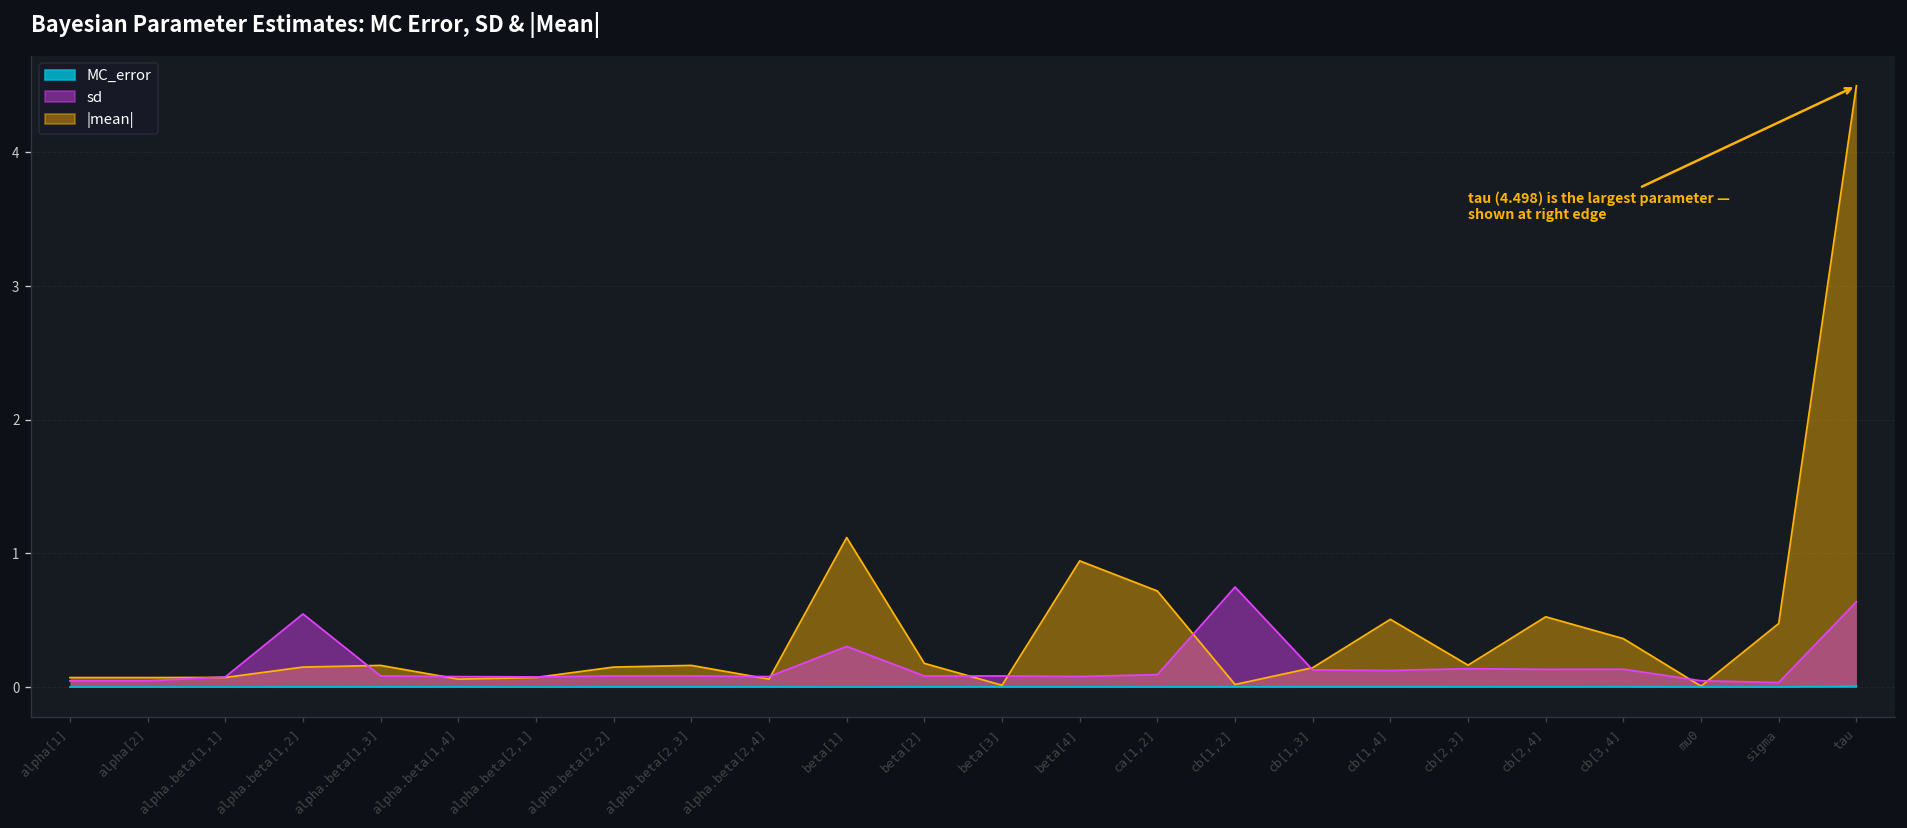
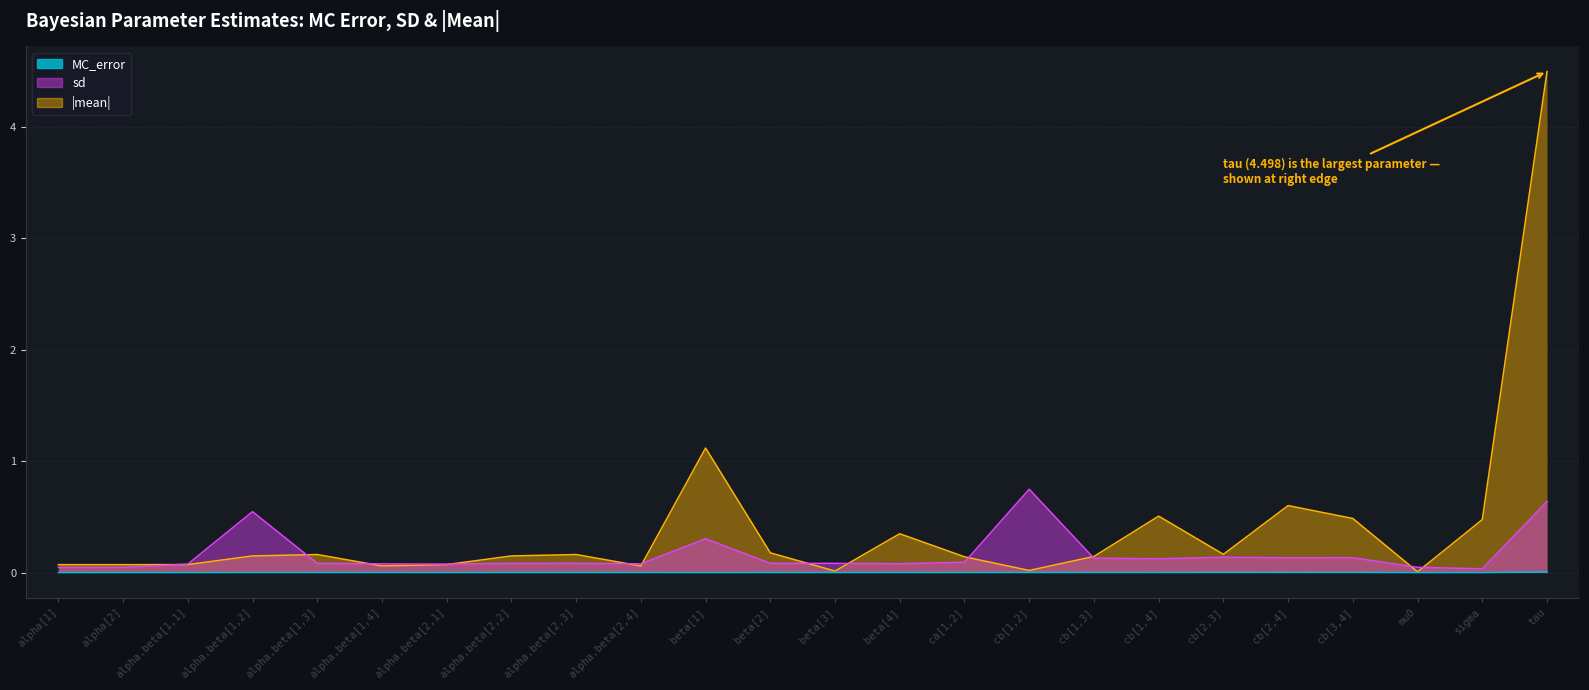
|mean|, beta[4]: 0.94 -> 0.35
|mean|, ca[1,2]: 0.72 -> 0.14
|mean|, cb[2,4]: 0.53 -> 0.60
|mean|, cb[3,4]: 0.36 -> 0.49
